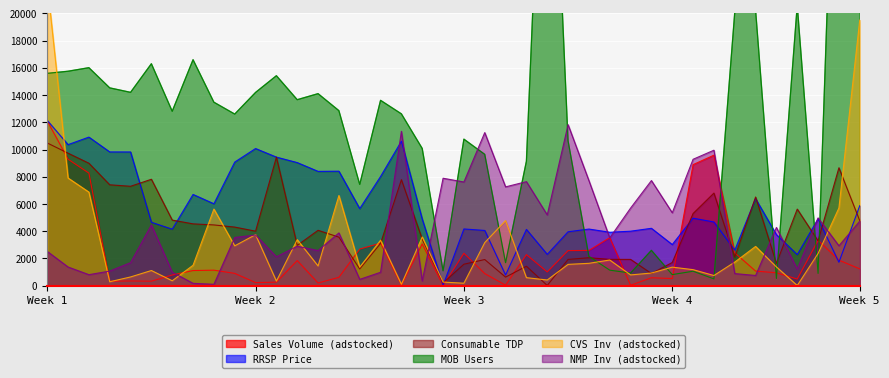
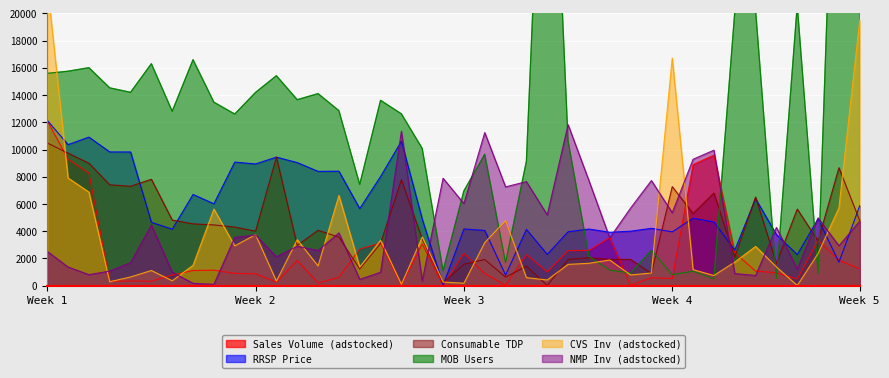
Sales Volume (adstocked), Week 2: 200 -> 900
RRSP Price, Week 2: 10100 -> 8900
MOB Users, Week 3: 10800 -> 7000
NMP Inv (adstocked), Week 3: 7600 -> 6000
RRSP Price, Week 4: 3000 -> 4000
Consumable TDP, Week 4: 1700 -> 7300
CVS Inv (adstocked), Week 4: 1400 -> 16700
